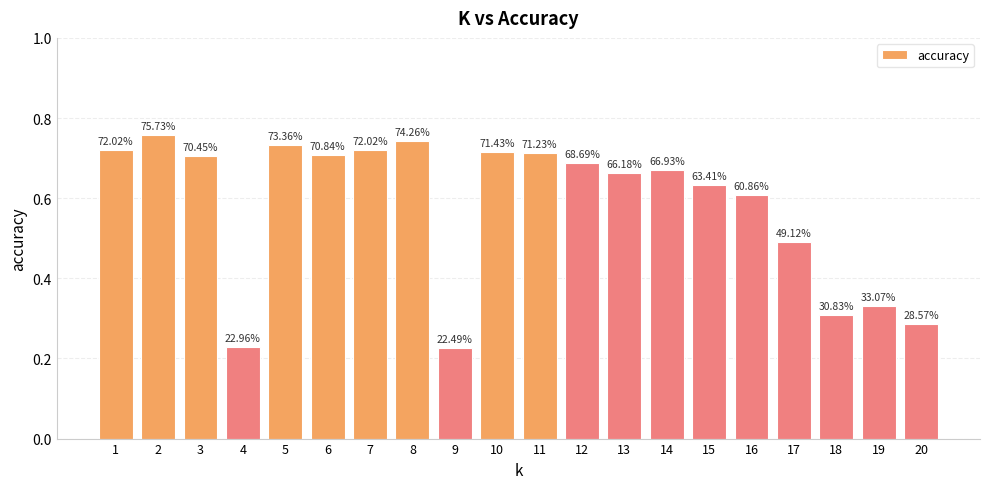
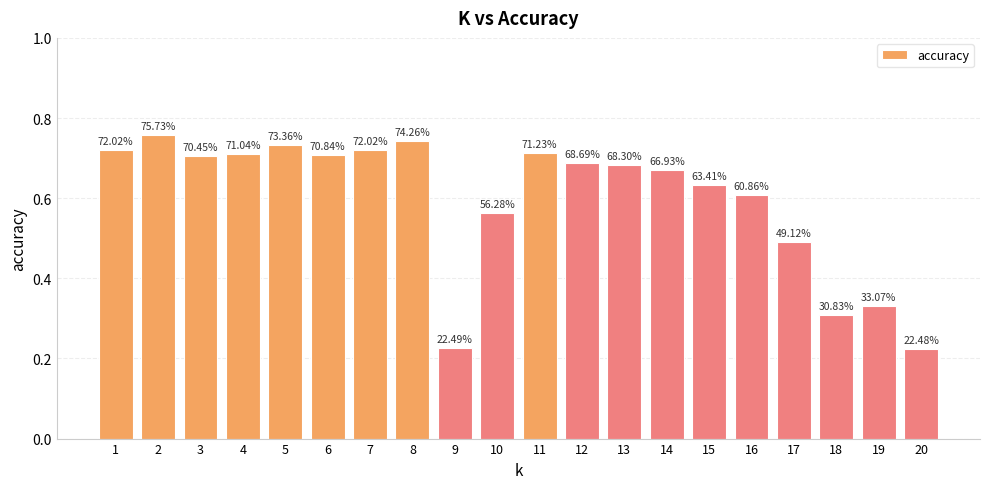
4: 22.96% -> 71.04%
10: 71.43% -> 56.28%
13: 66.18% -> 68.30%
20: 28.57% -> 22.48%
